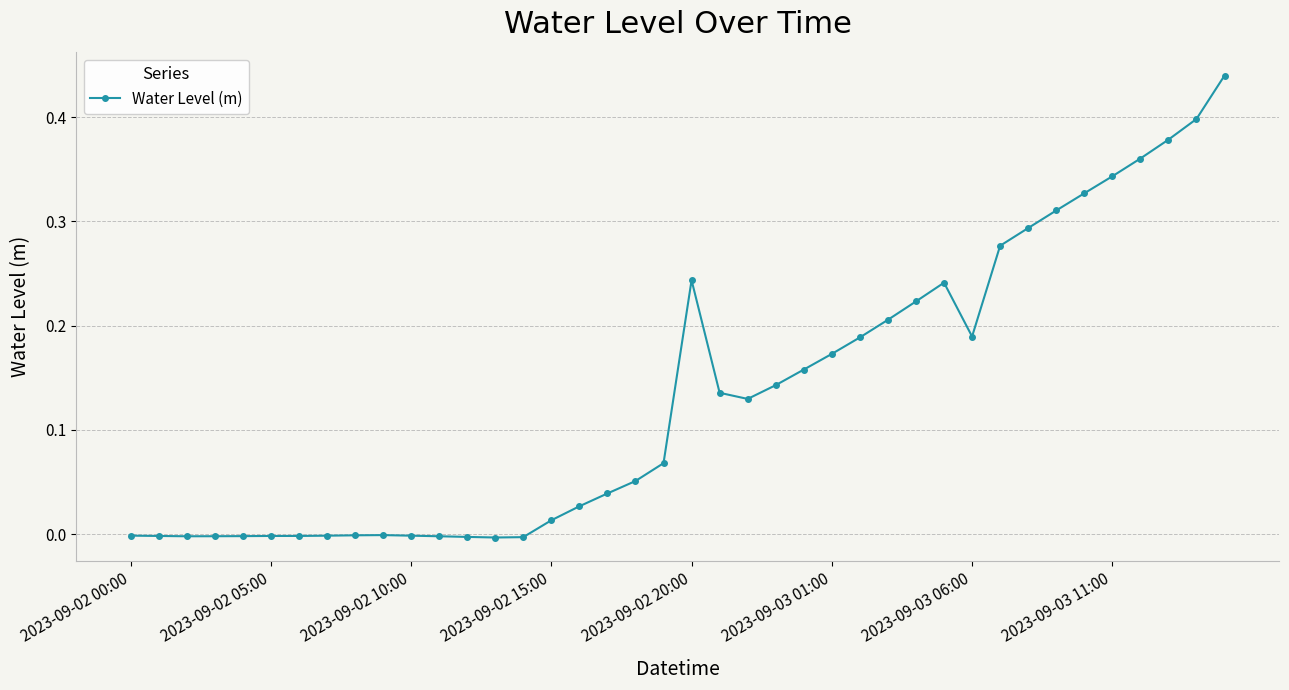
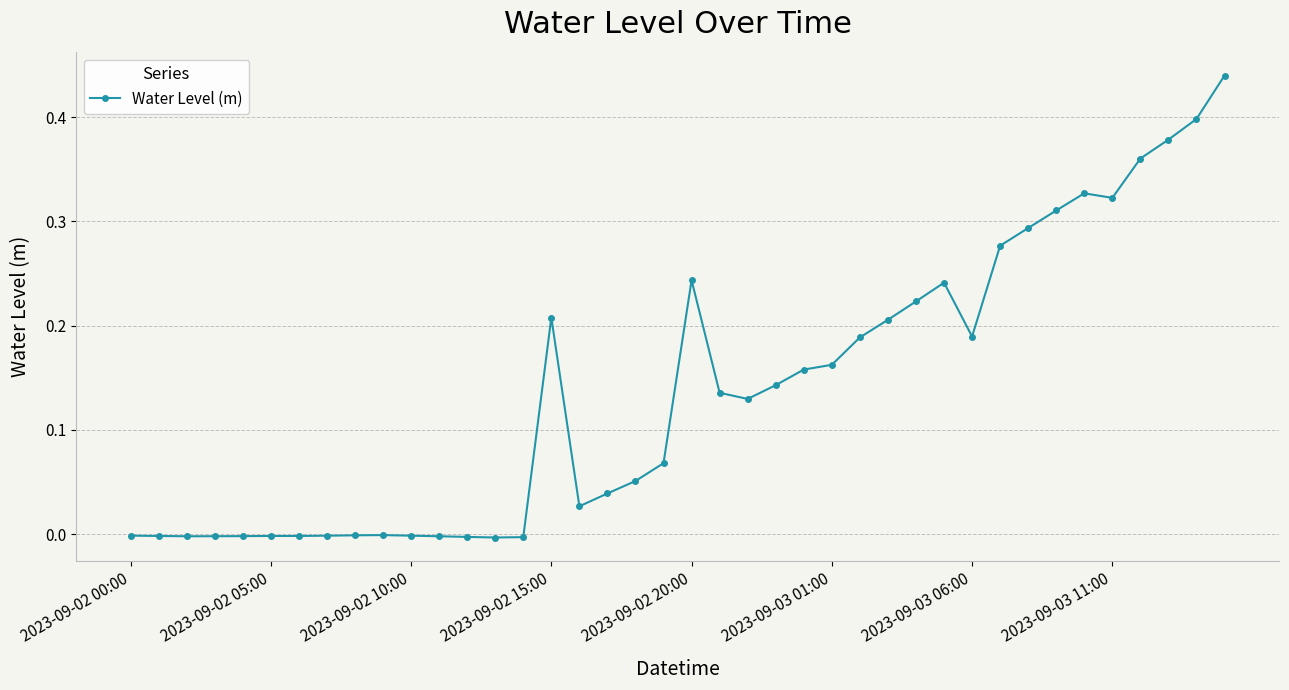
2023-09-02 15:00: 0.013 -> 0.208
2023-09-03 01:00: 0.173 -> 0.162
2023-09-03 11:00: 0.343 -> 0.323
